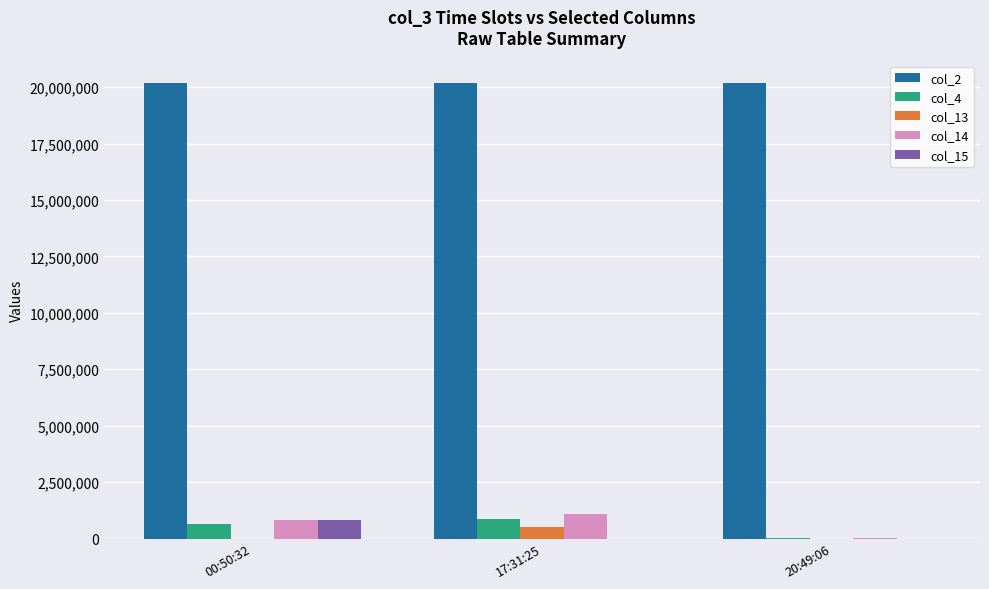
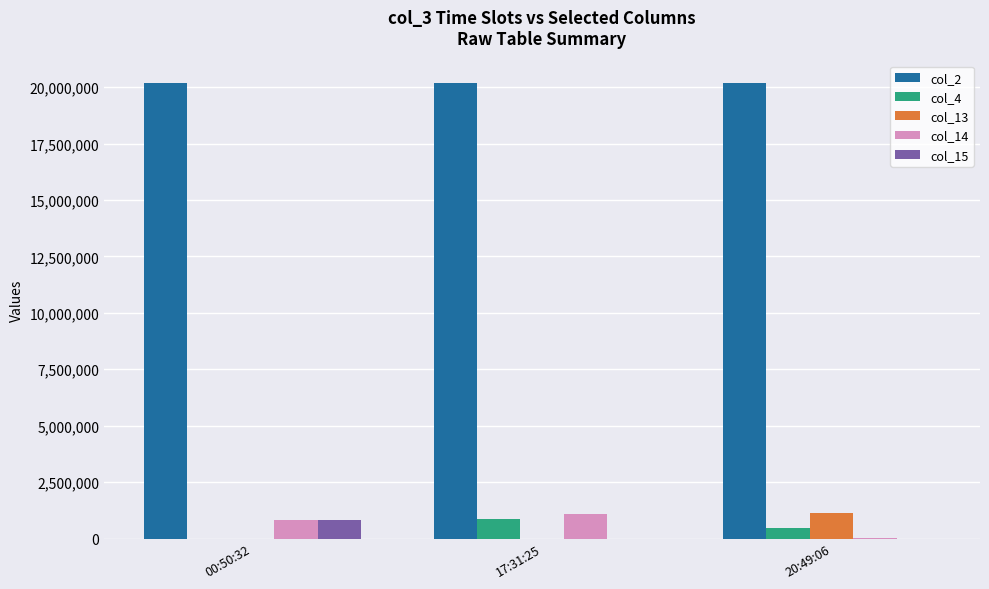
col_4, 00:50:32: 600,000 -> 0
col_13, 17:31:25: 500,000 -> 0
col_4, 20:49:06: 0 -> 500,000
col_13, 20:49:06: 0 -> 1,100,000
